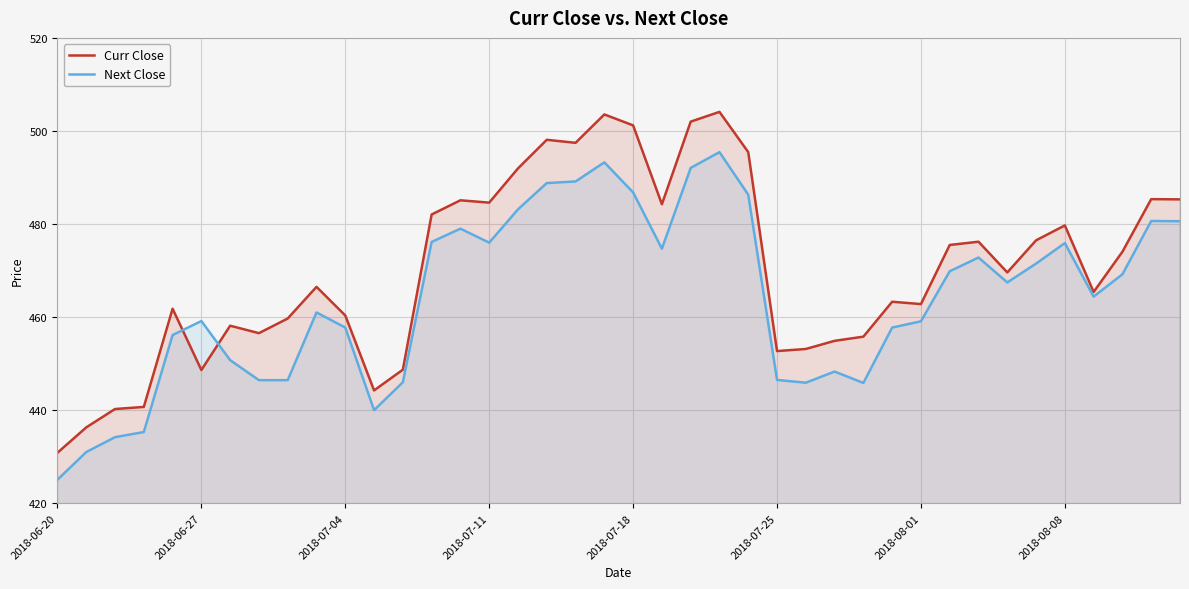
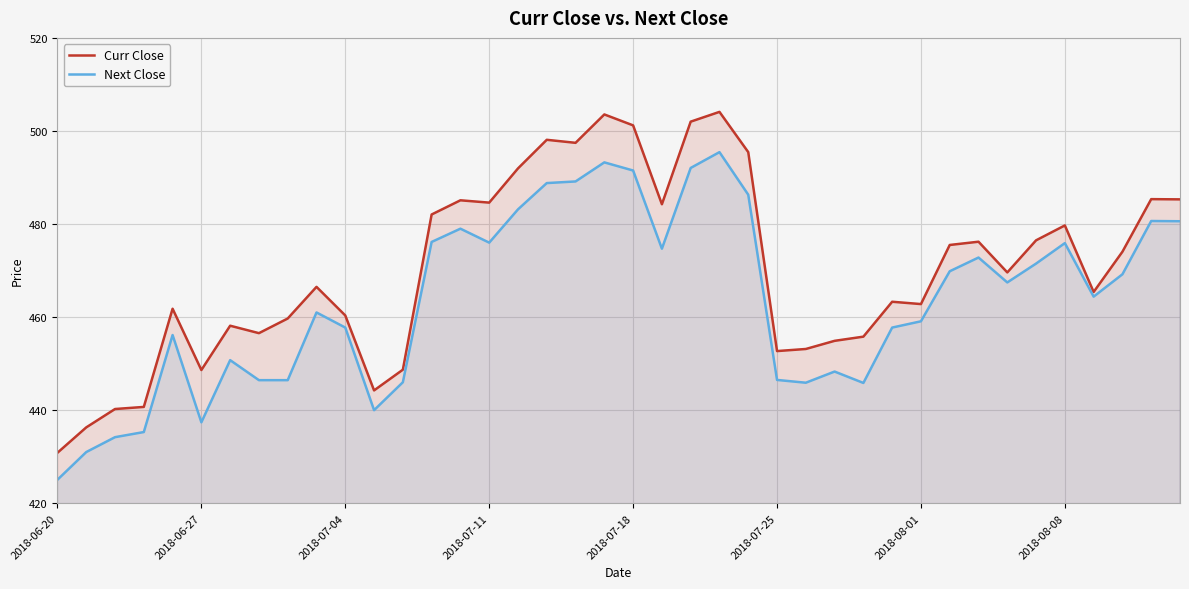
Next Close, 2018-06-27: 459 -> 437
Next Close, 2018-07-18: 487 -> 492
